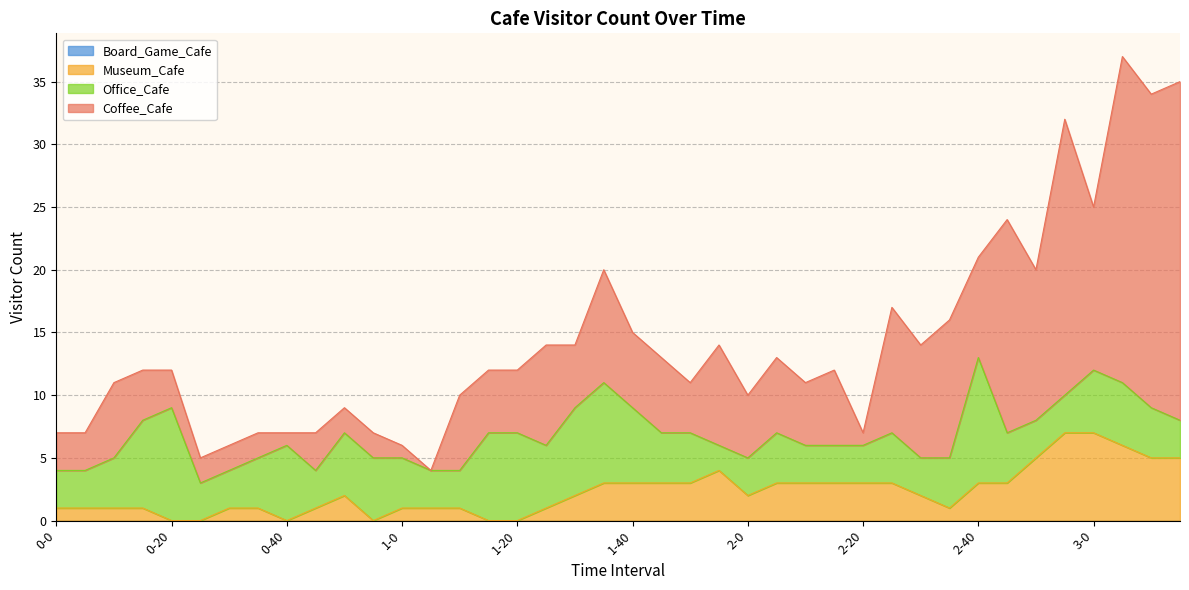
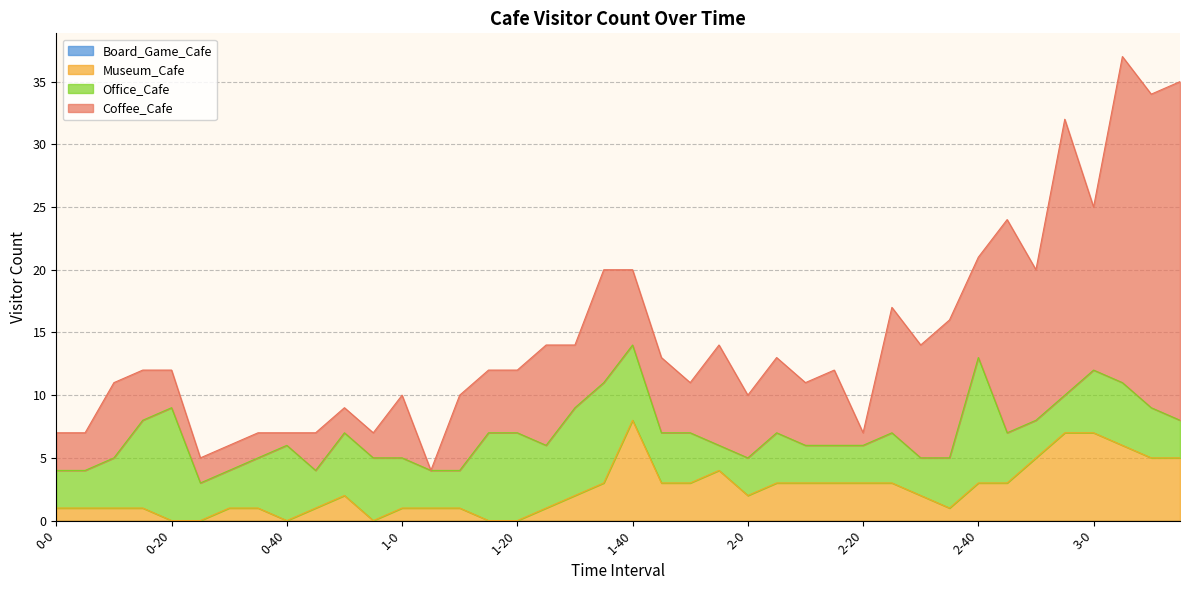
Coffee_Cafe, 1-0: 1 -> 5
Museum_Cafe, 1-40: 3 -> 8
